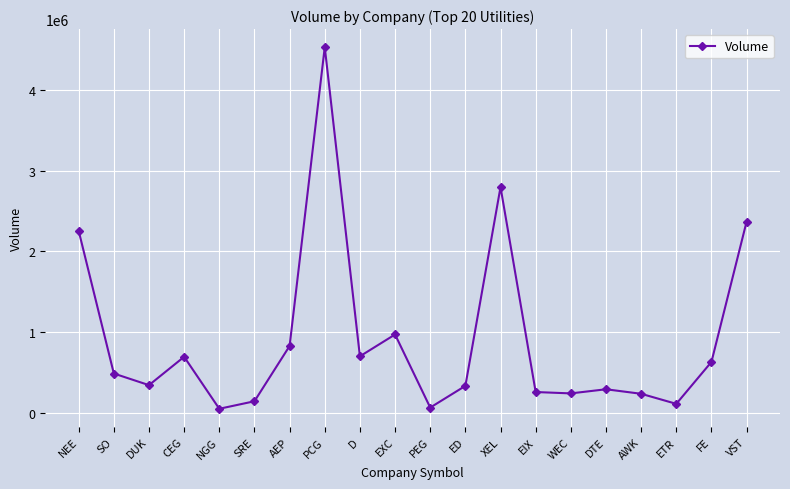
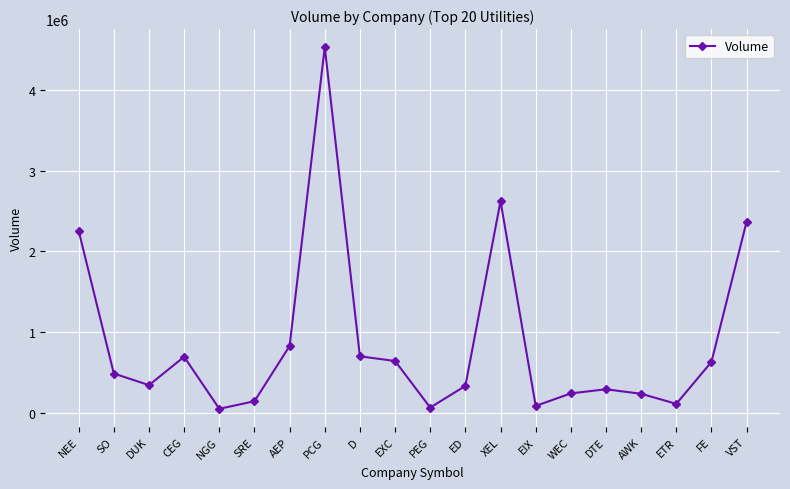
EXC: 1000000 -> 600000
XEL: 2800000 -> 2600000
EIX: 300000 -> 100000
